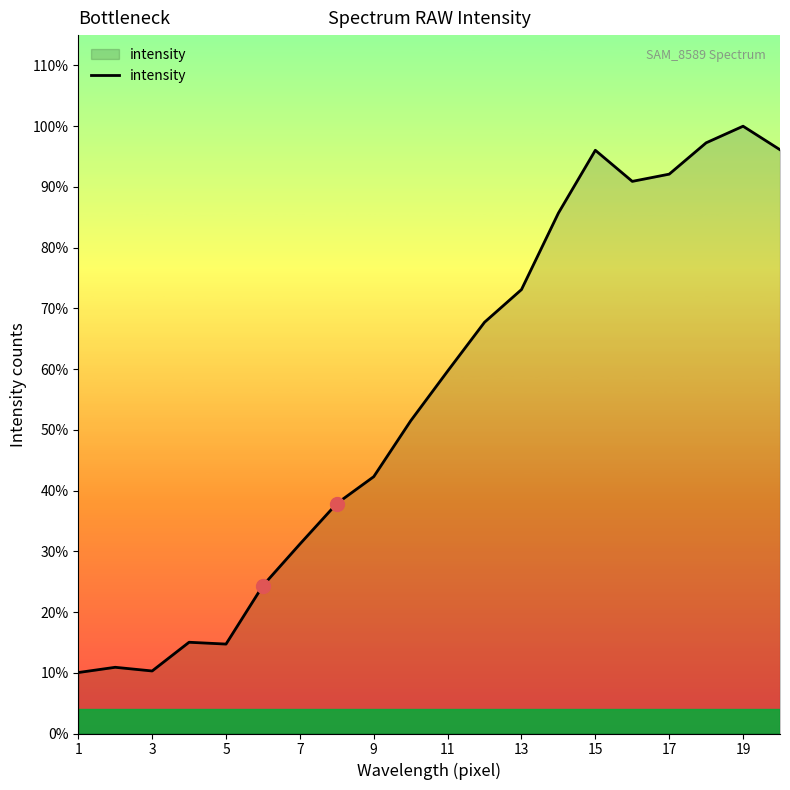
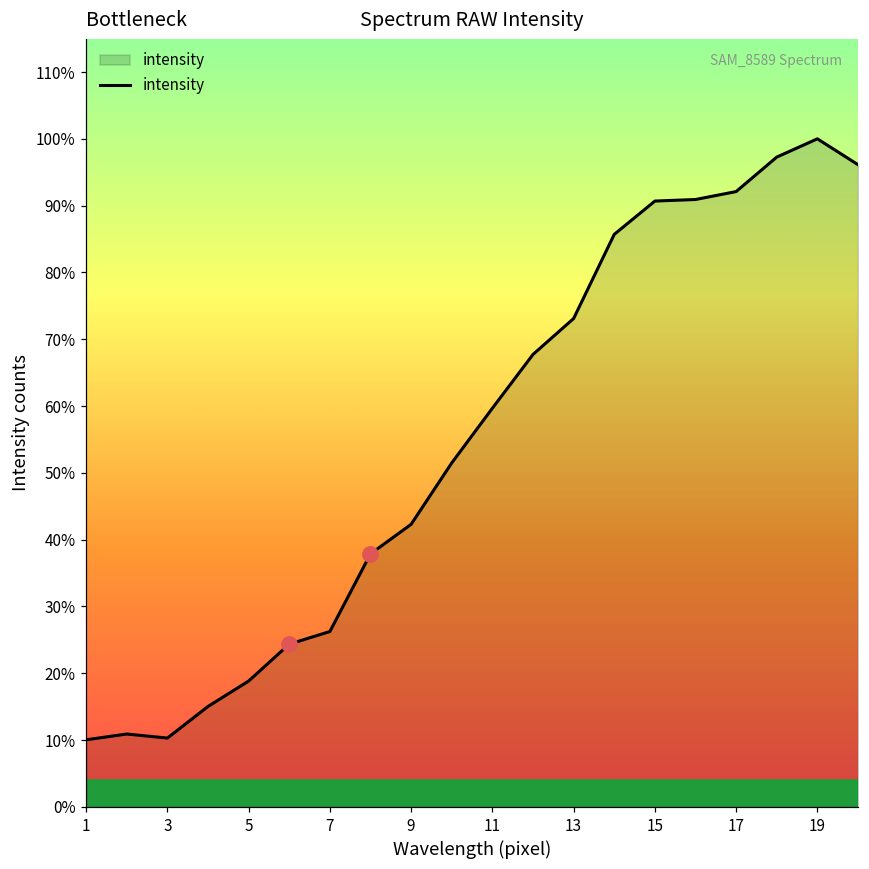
intensity, 5: 15% -> 19%
intensity, 7: 31% -> 26%
intensity, 15: 96% -> 91%
